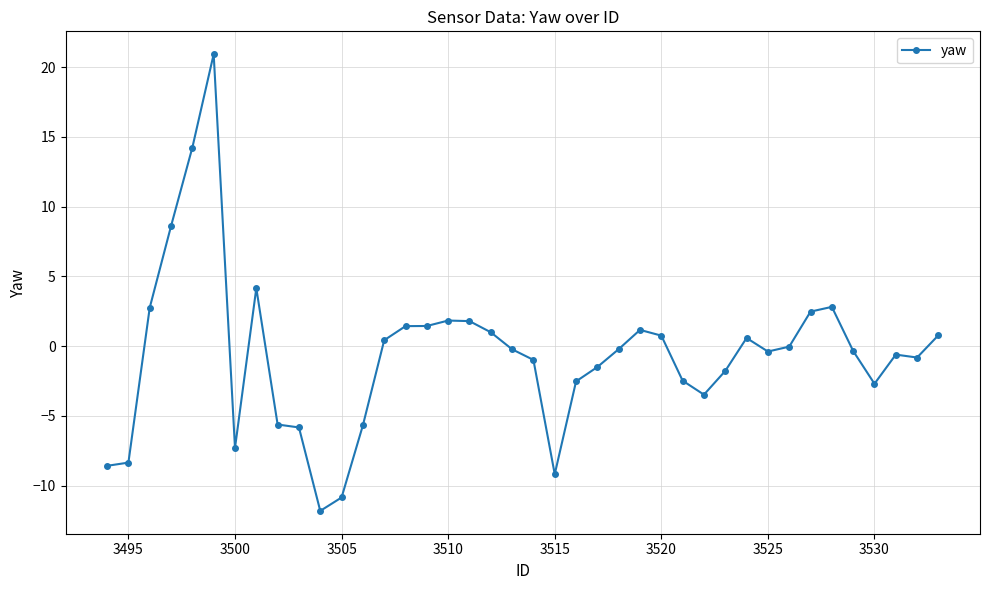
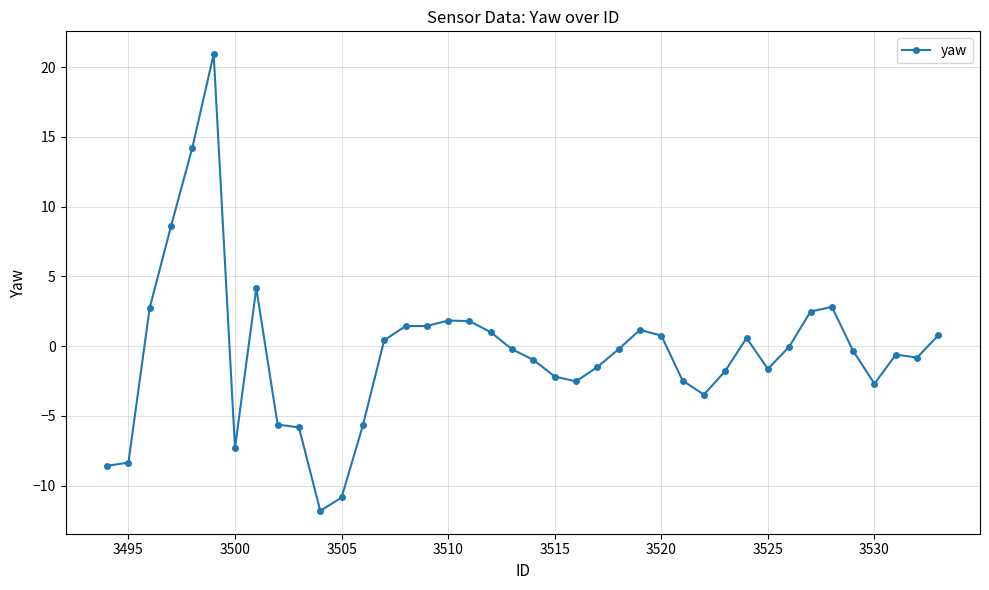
3515: -9.2 -> -2.2
3525: -0.4 -> -1.6
